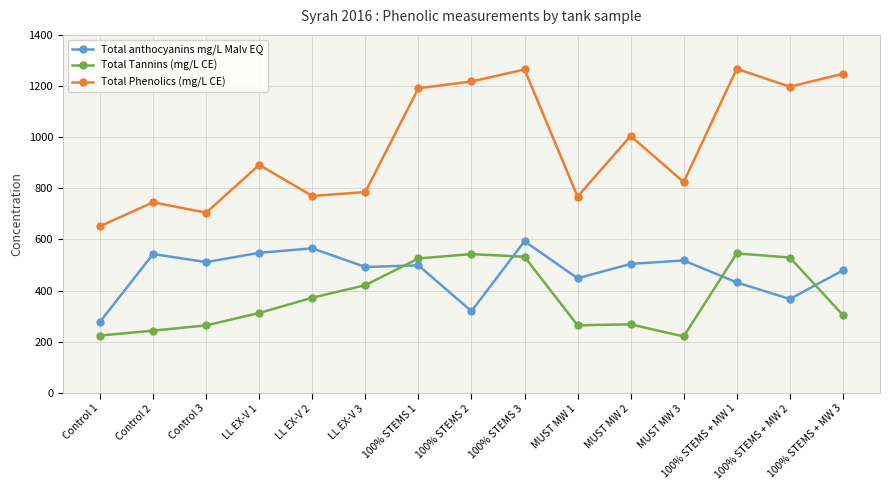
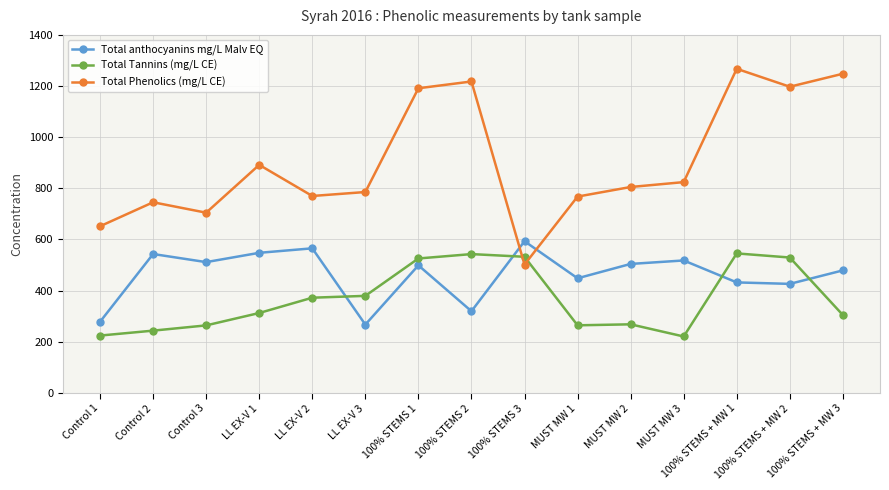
Total anthocyanins mg/L Malv EQ, LL EX-V 3: 490 -> 270
Total Tannins (mg/L CE), LL EX-V 3: 420 -> 380
Total Phenolics (mg/L CE), 100% STEMS 3: 1260 -> 500
Total Phenolics (mg/L CE), MUST MW 2: 1000 -> 800
Total anthocyanins mg/L Malv EQ, 100% STEMS + MW 2: 370 -> 430
